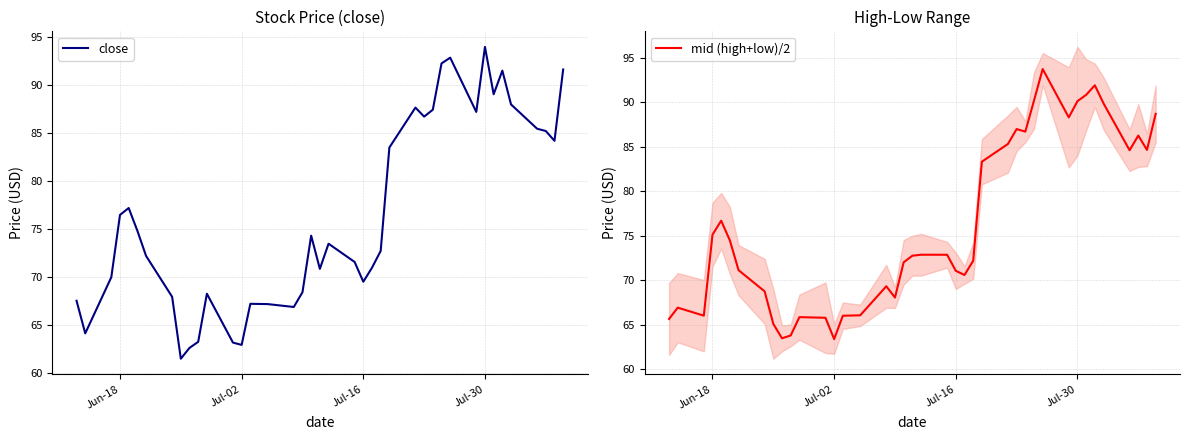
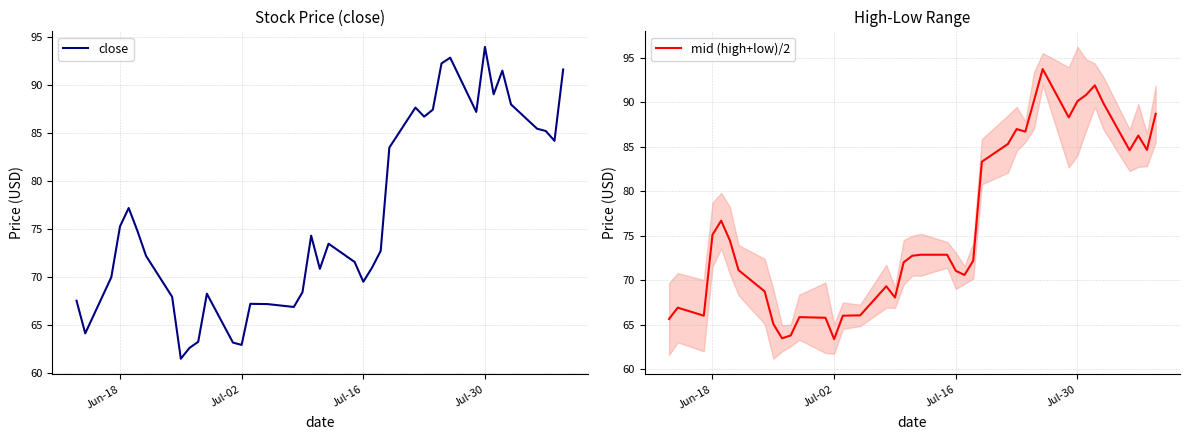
Stock Price (close), Jun-18: 77 -> 75
